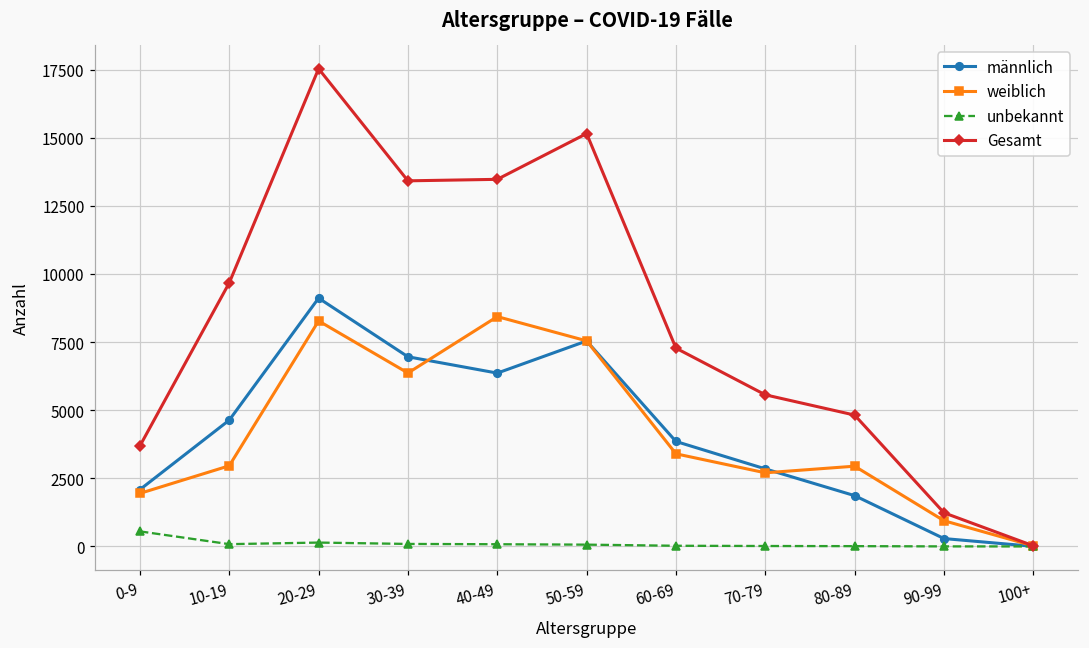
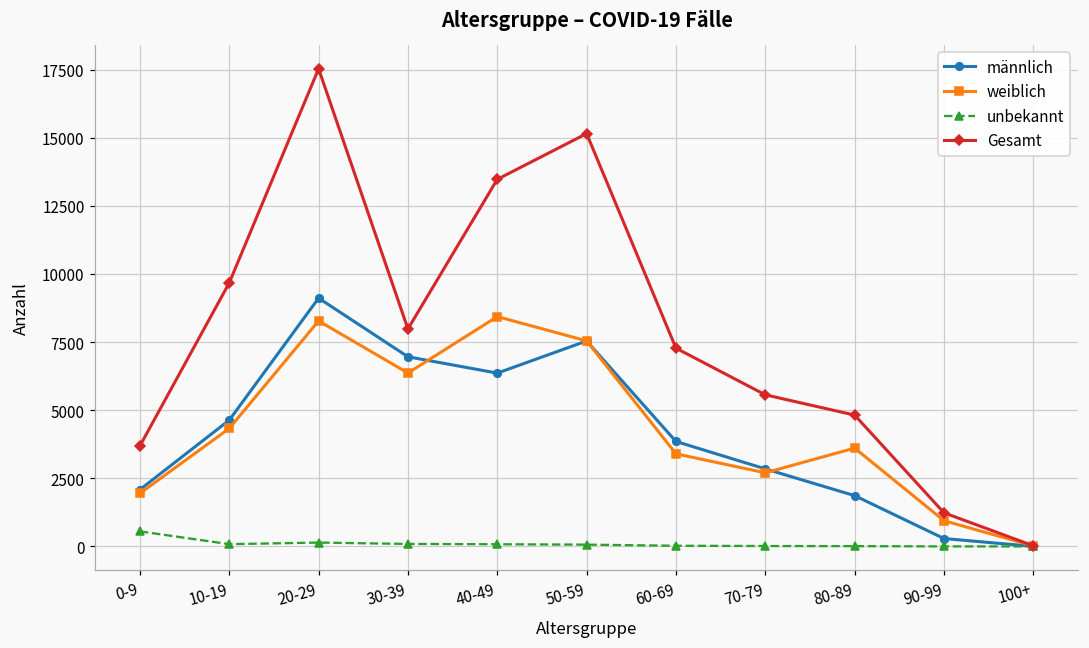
weiblich, 10-19: 3000 -> 4300
Gesamt, 30-39: 13400 -> 8000
weiblich, 80-89: 2900 -> 3600
